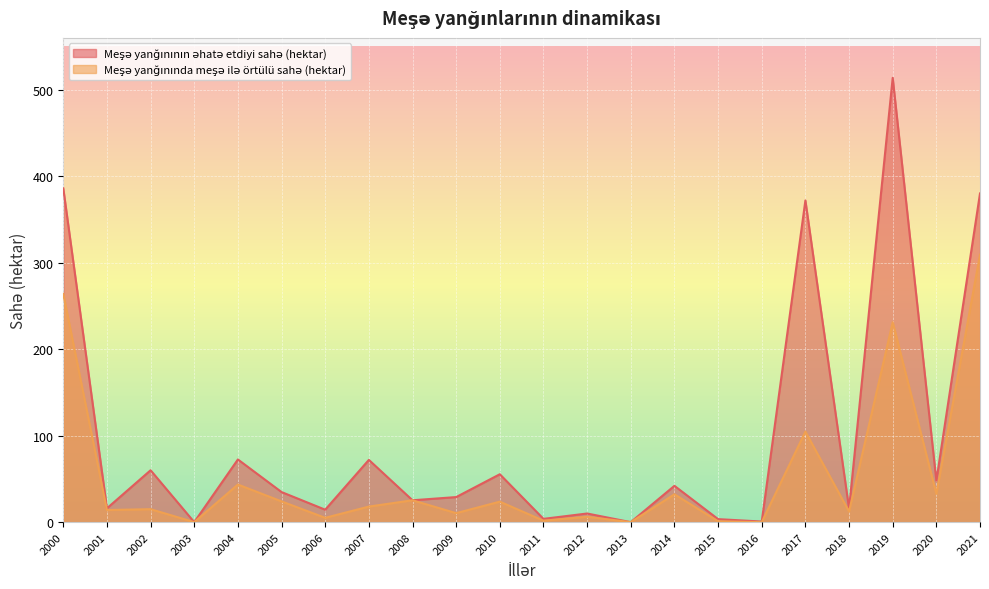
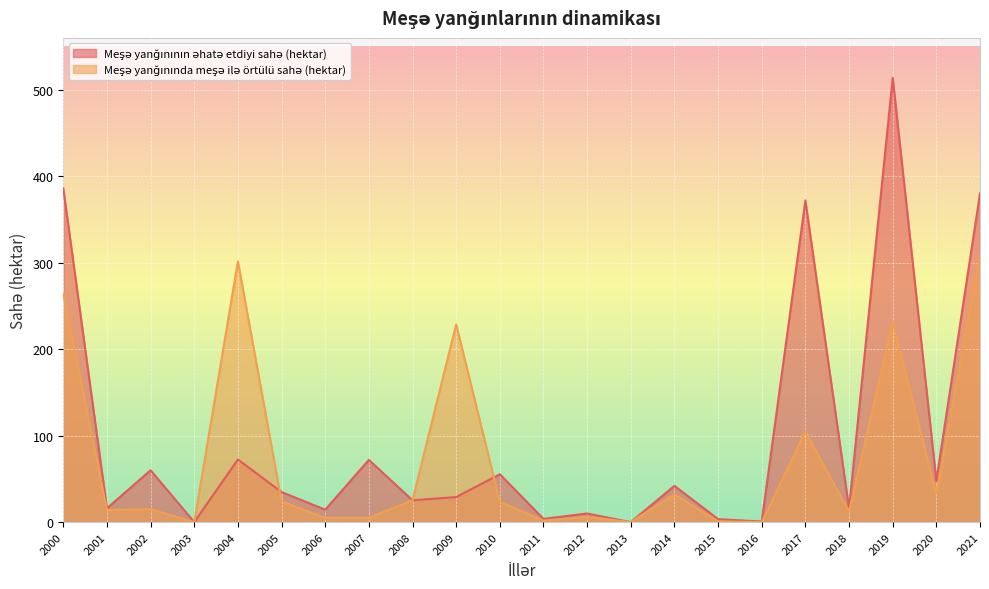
Meşə yanğınında meşə ilə örtülü sahə (hektar), 2004: 40 -> 300
Meşə yanğınında meşə ilə örtülü sahə (hektar), 2007: 20 -> 10
Meşə yanğınında meşə ilə örtülü sahə (hektar), 2009: 10 -> 230
